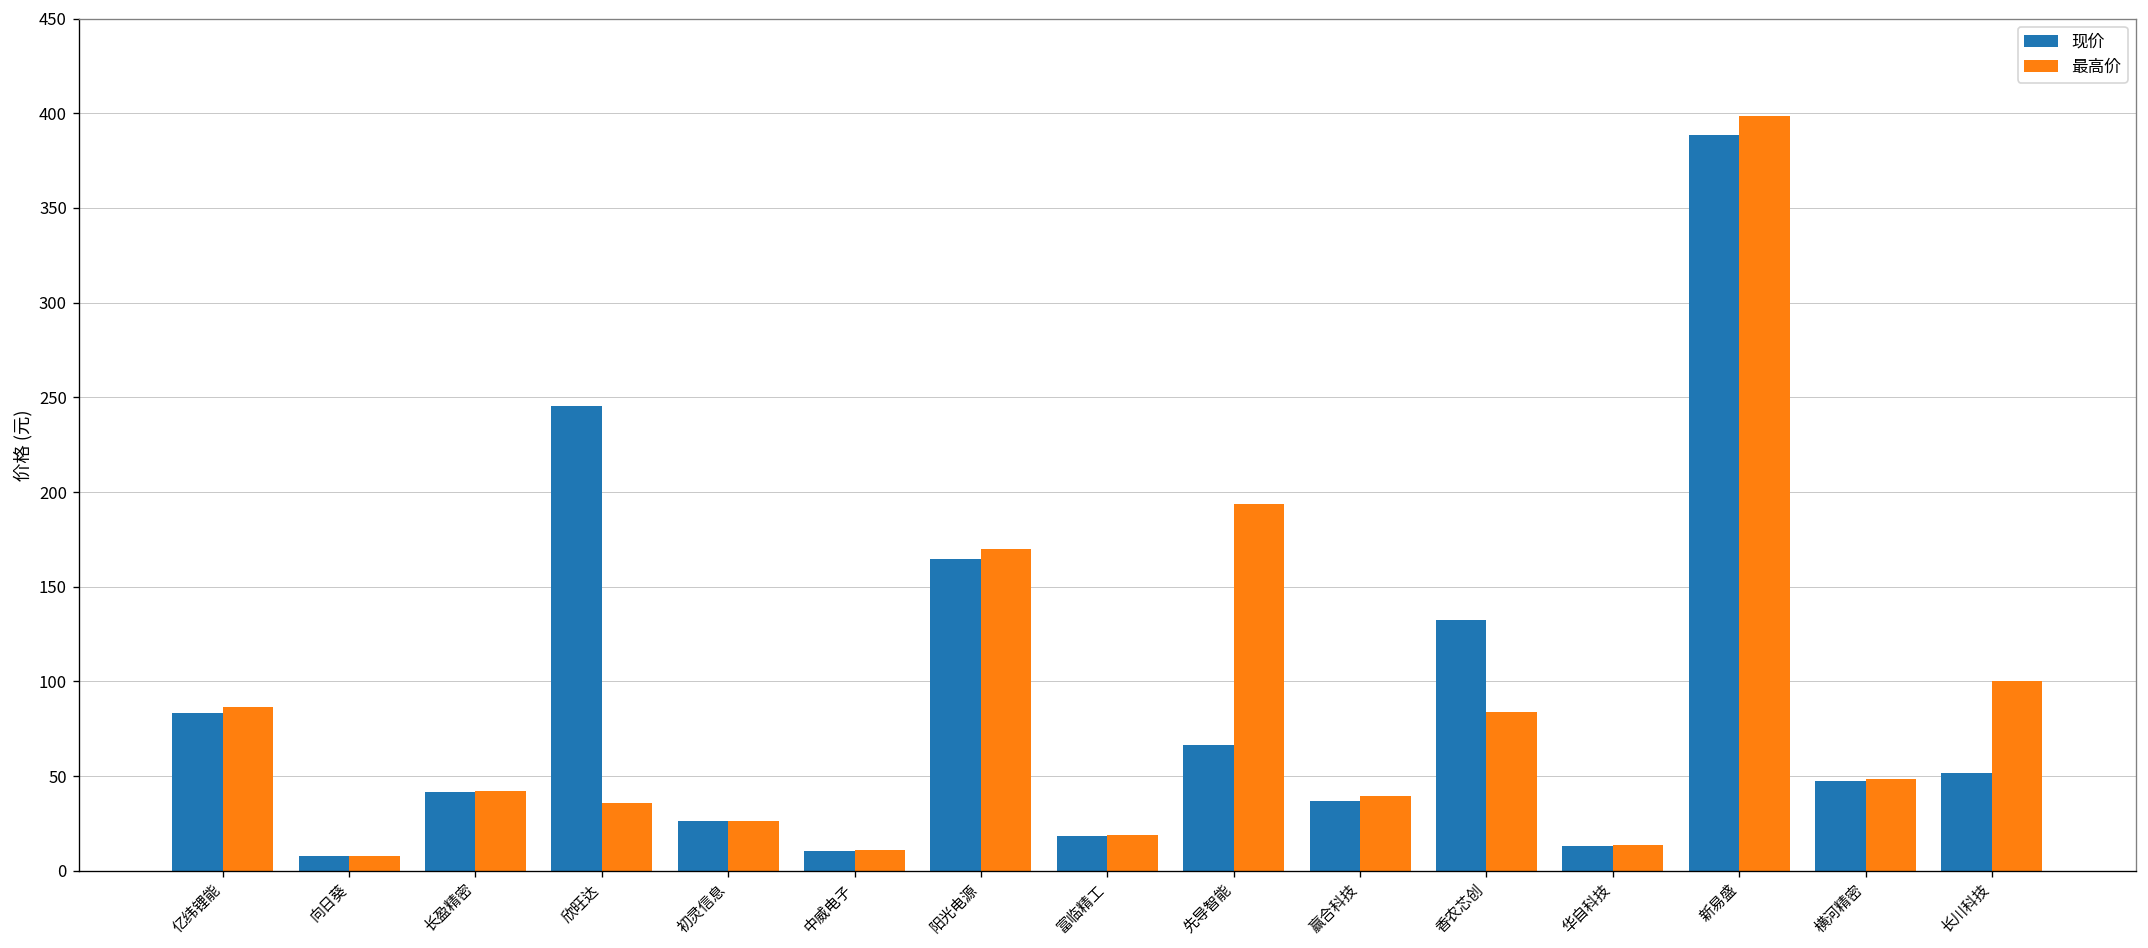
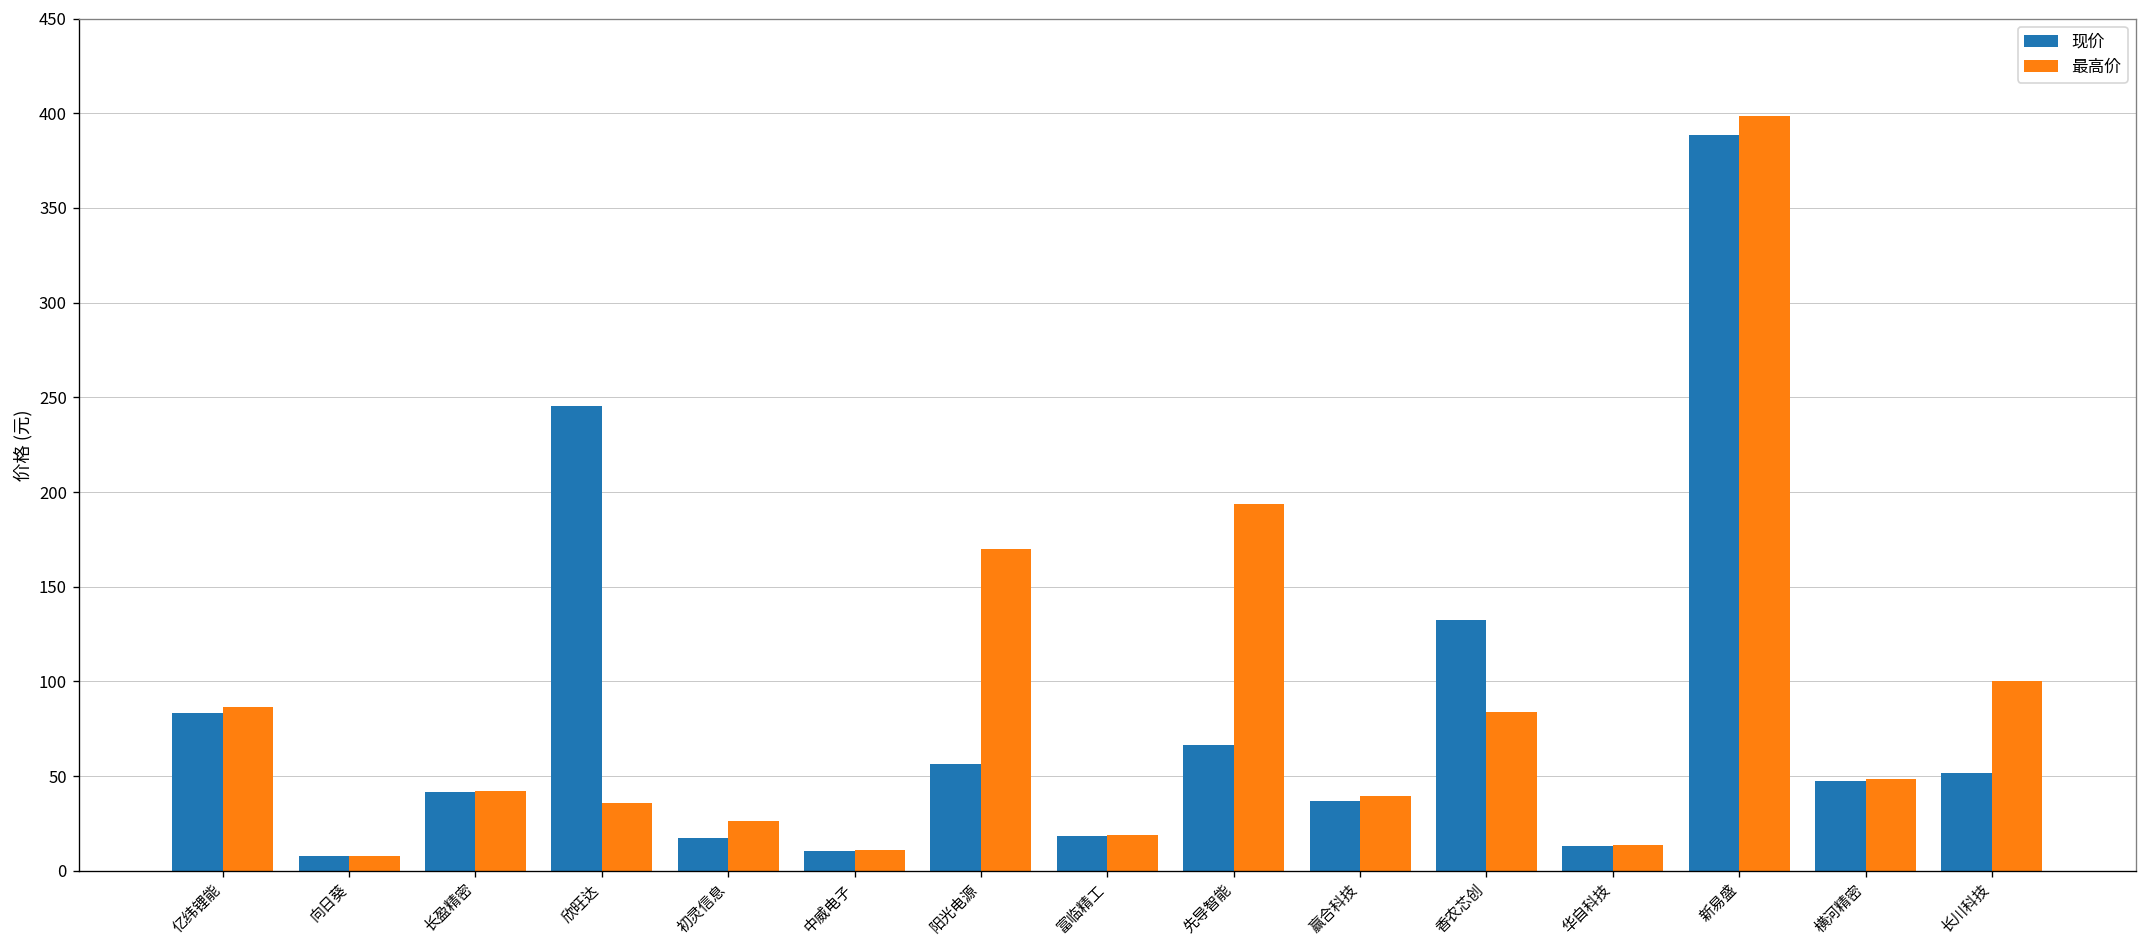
现价, 初灵信息: 26 -> 17
现价, 阳光电源: 165 -> 56
